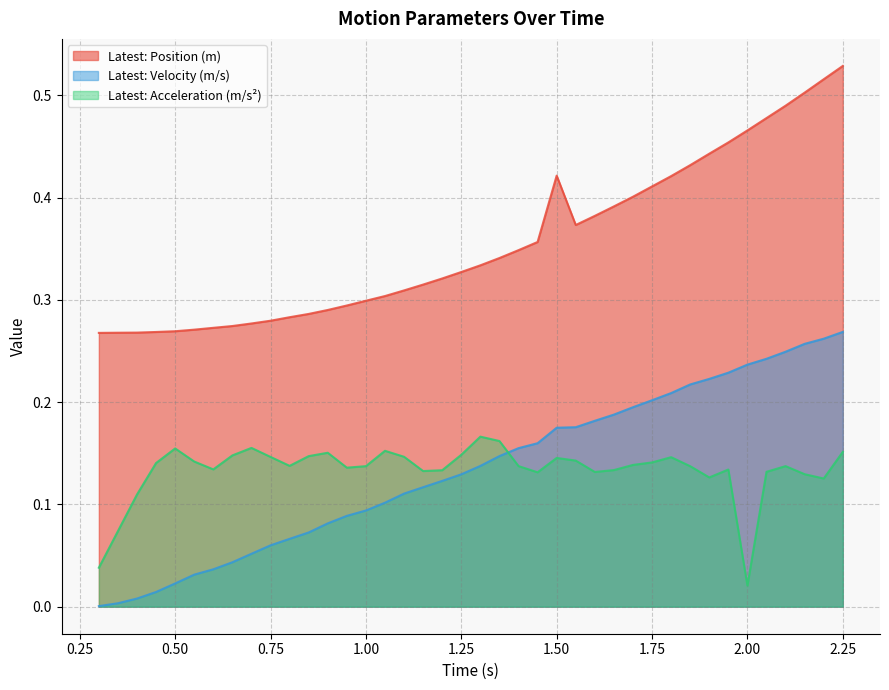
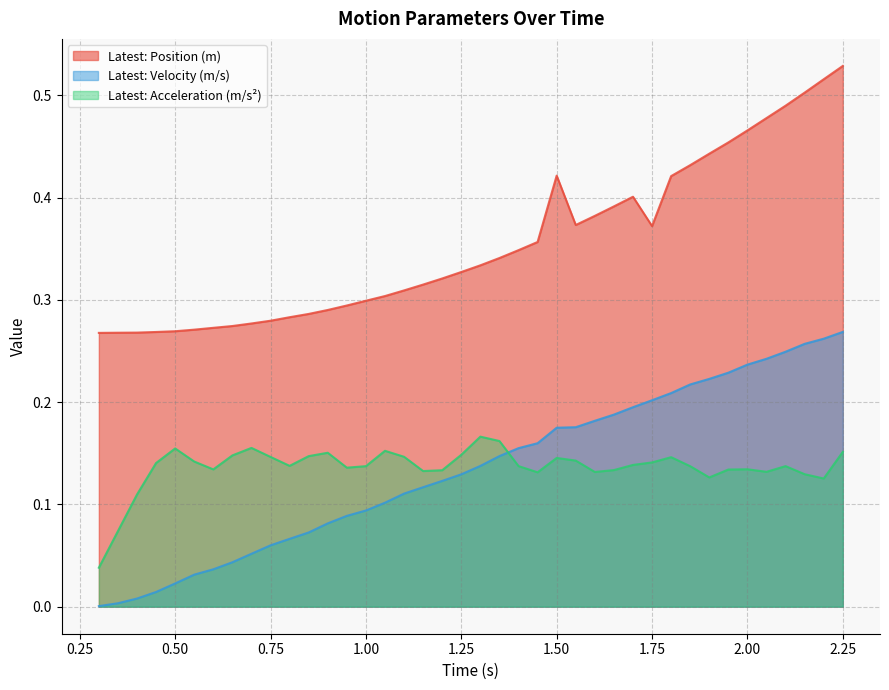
Latest: Position (m), 1.75: 0.411 -> 0.372
Latest: Acceleration (m/s²), 2.00: 0.021 -> 0.134
